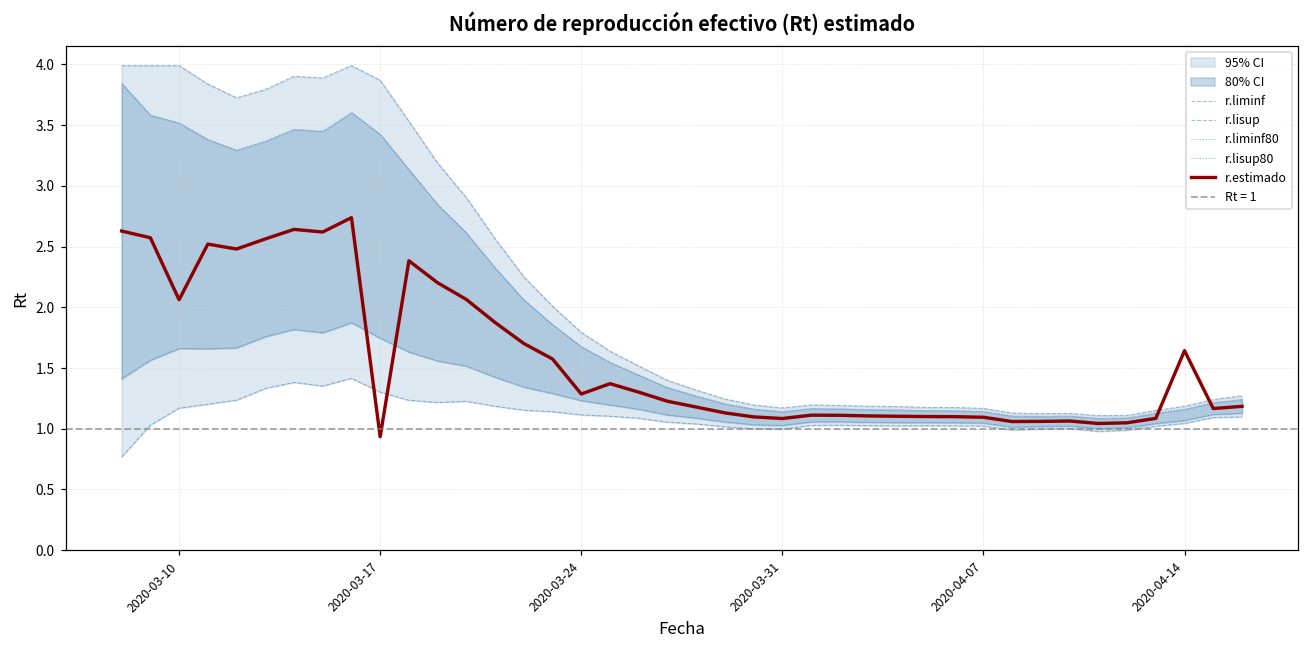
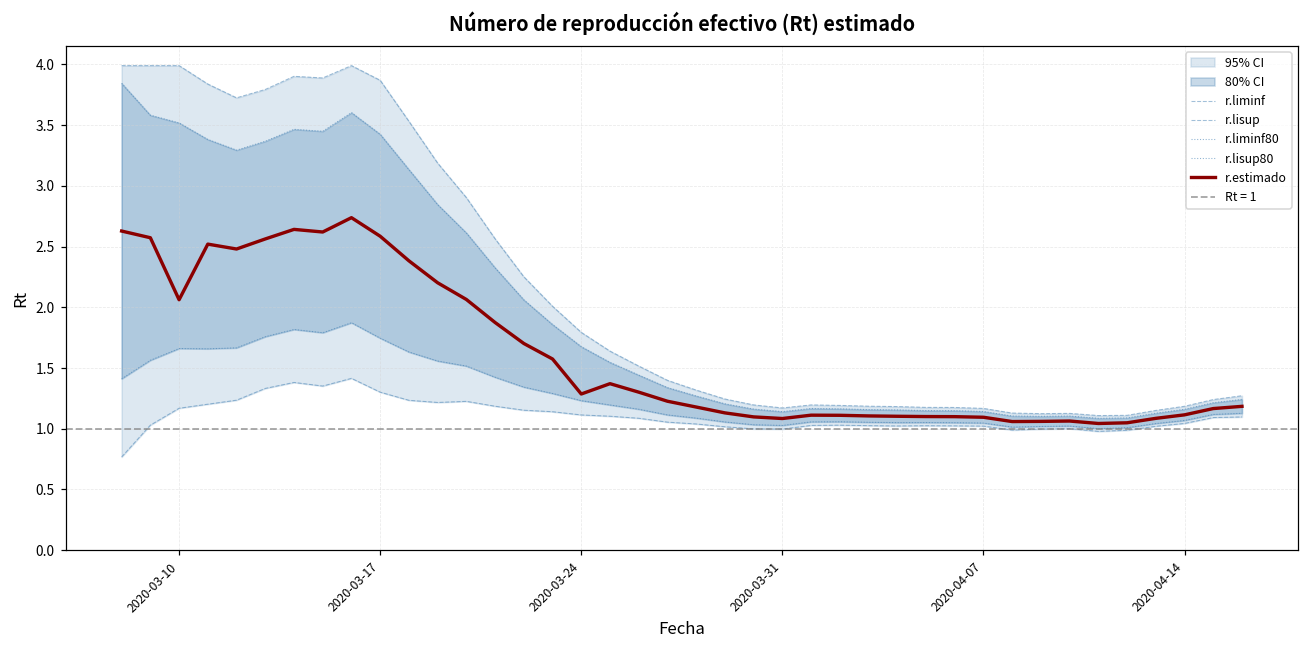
r.estimado, 2020-03-17: 0.93 -> 2.59
r.estimado, 2020-04-14: 1.64 -> 1.11
